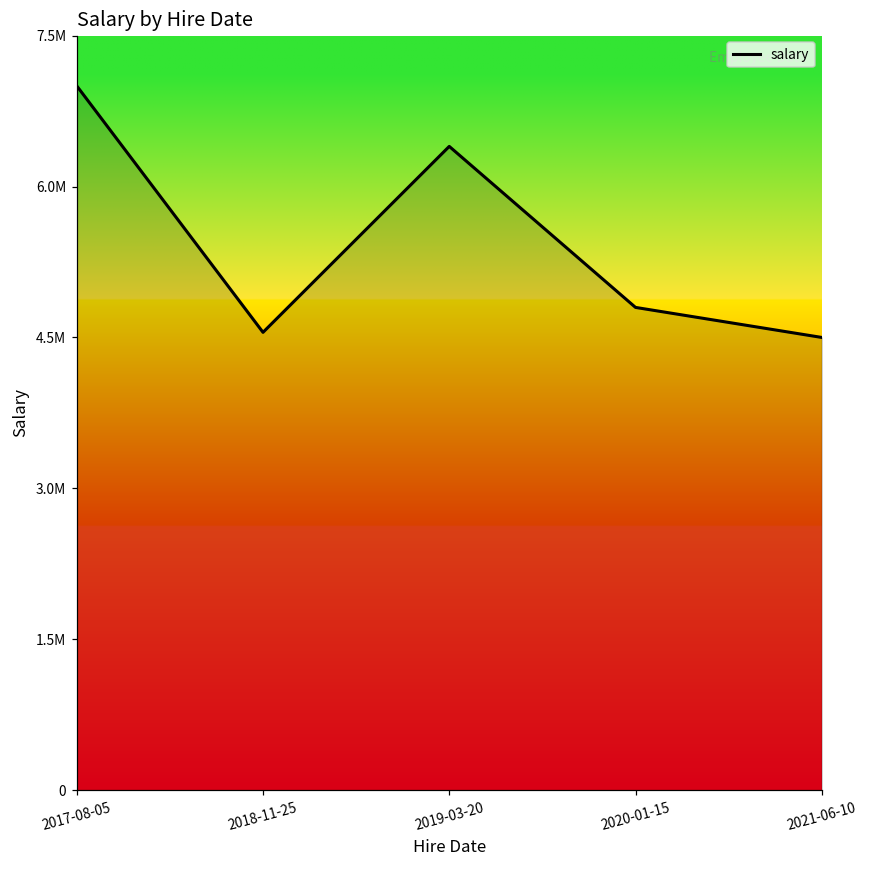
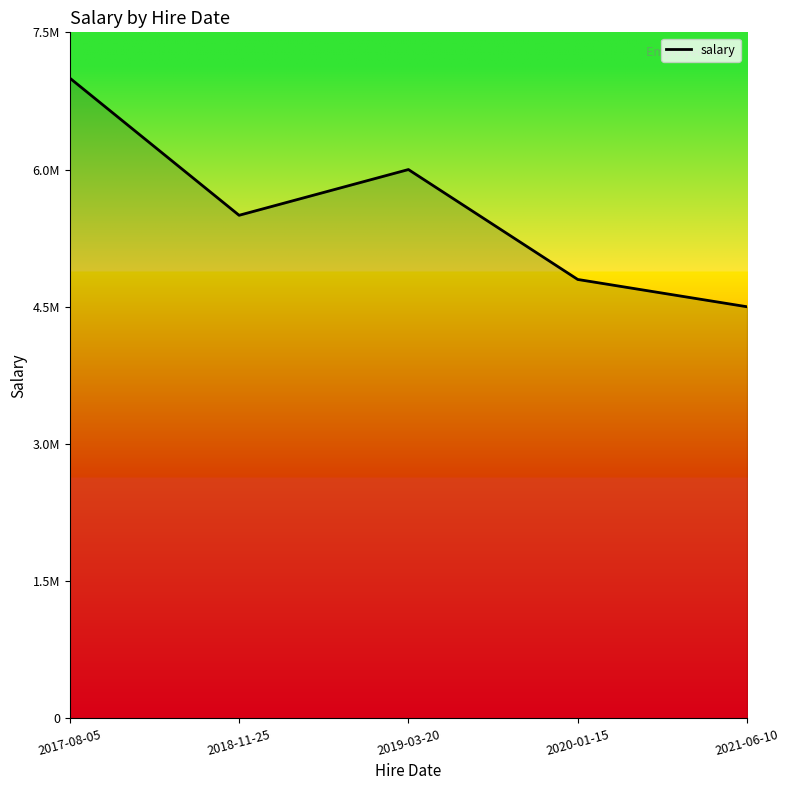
2018-11-25: 4600000 -> 5500000
2019-03-20: 6400000 -> 6000000
